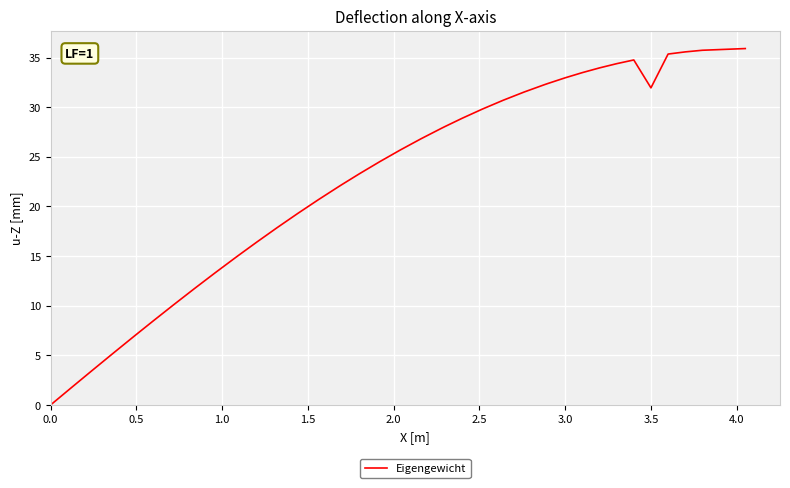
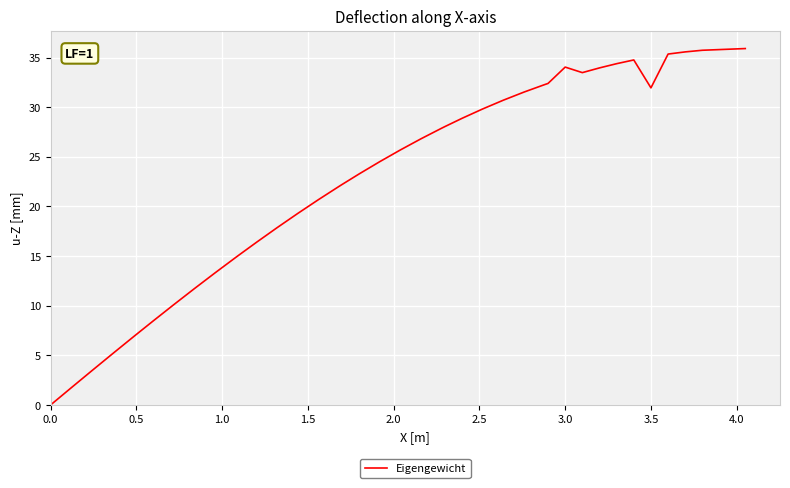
3.0: 33 -> 34
